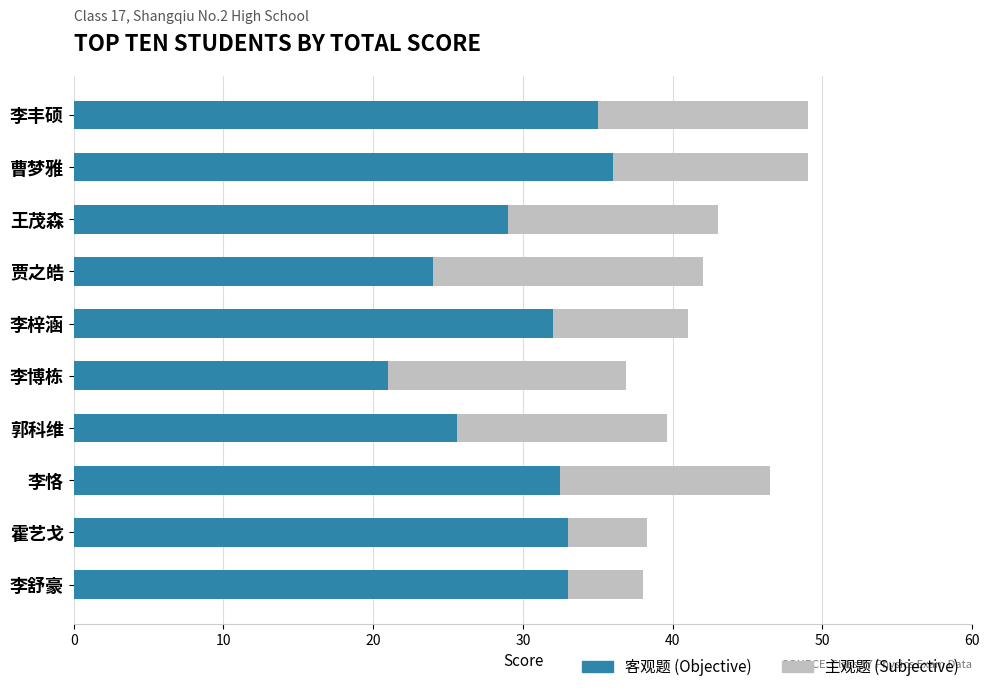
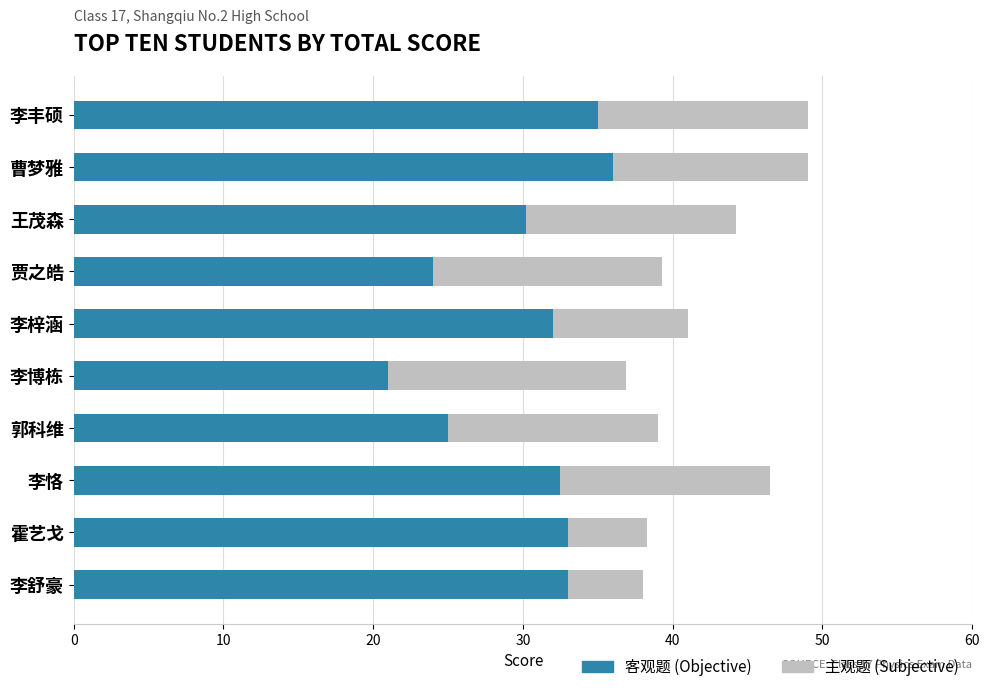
客观题 (Objective), 王茂森: 29.0 -> 30.2
主观题 (Subjective), 贾之皓: 18.0 -> 15.3
客观题 (Objective), 郭科维: 25.6 -> 25.0
